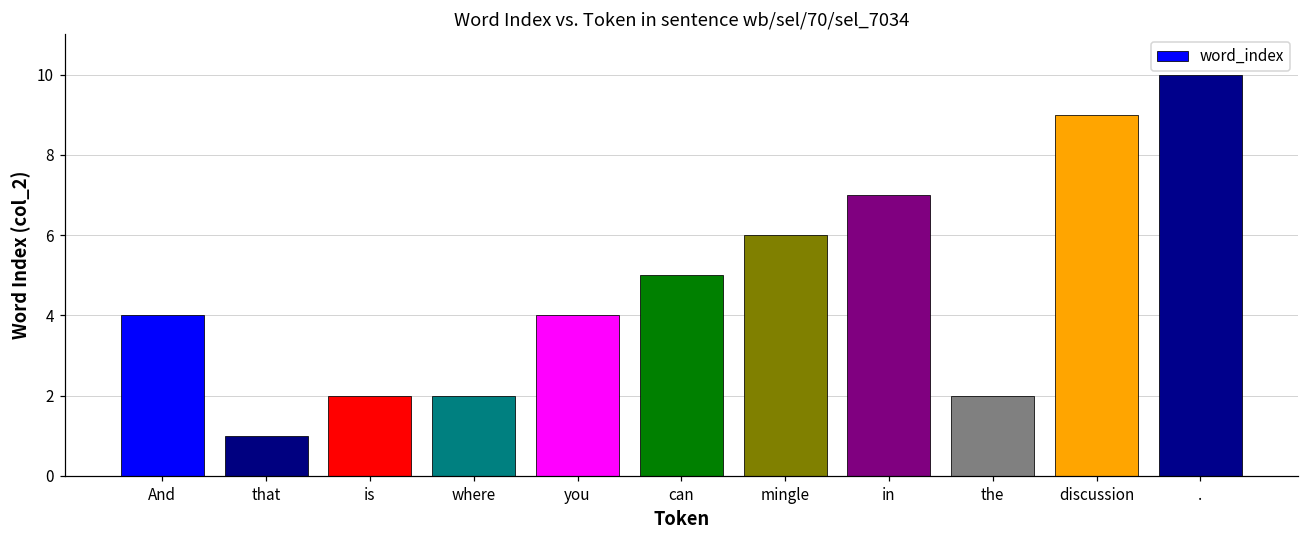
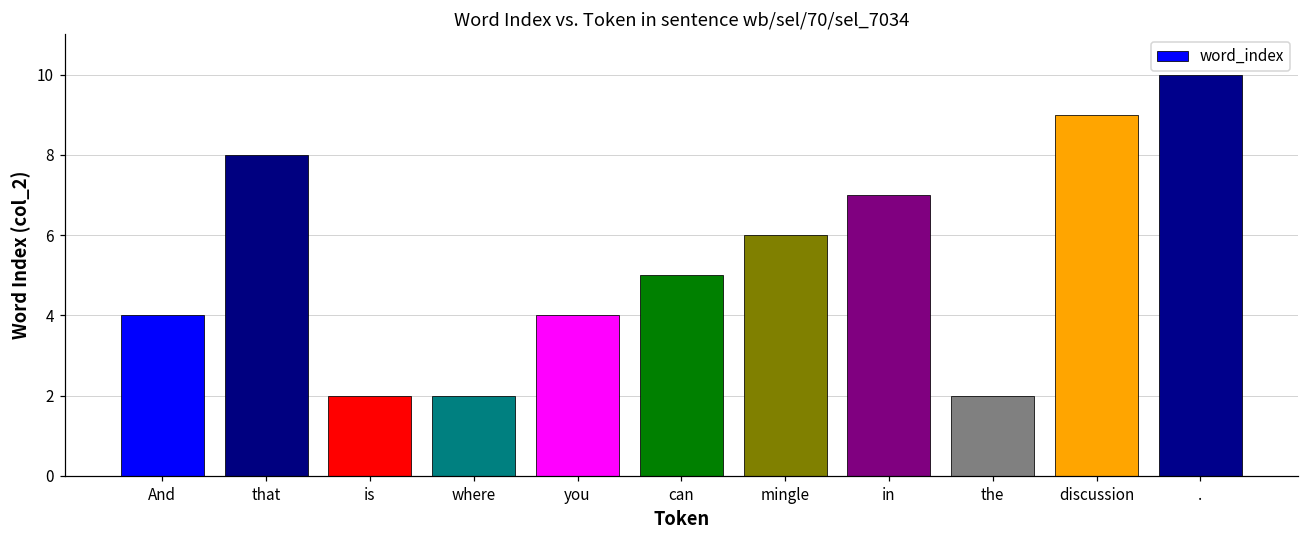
that: 1 -> 8
